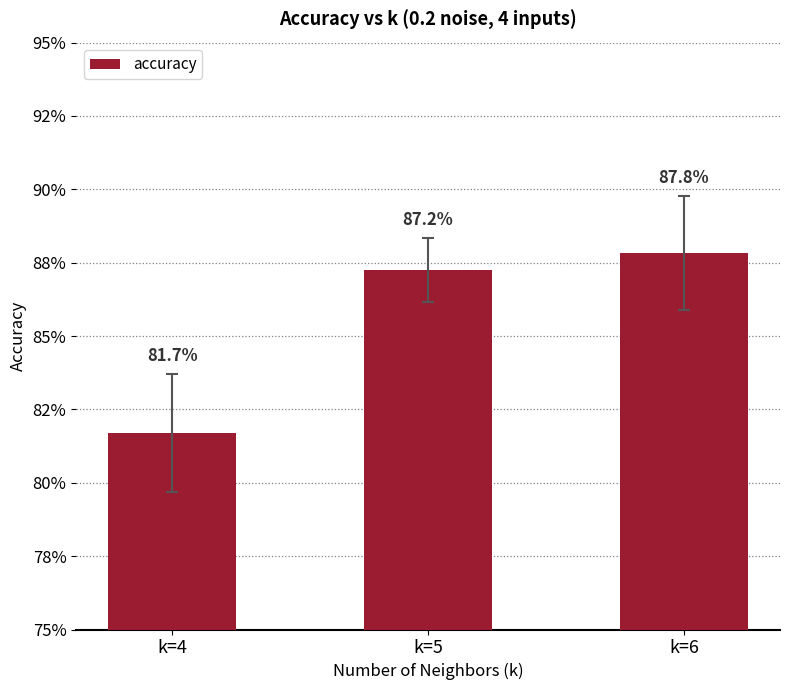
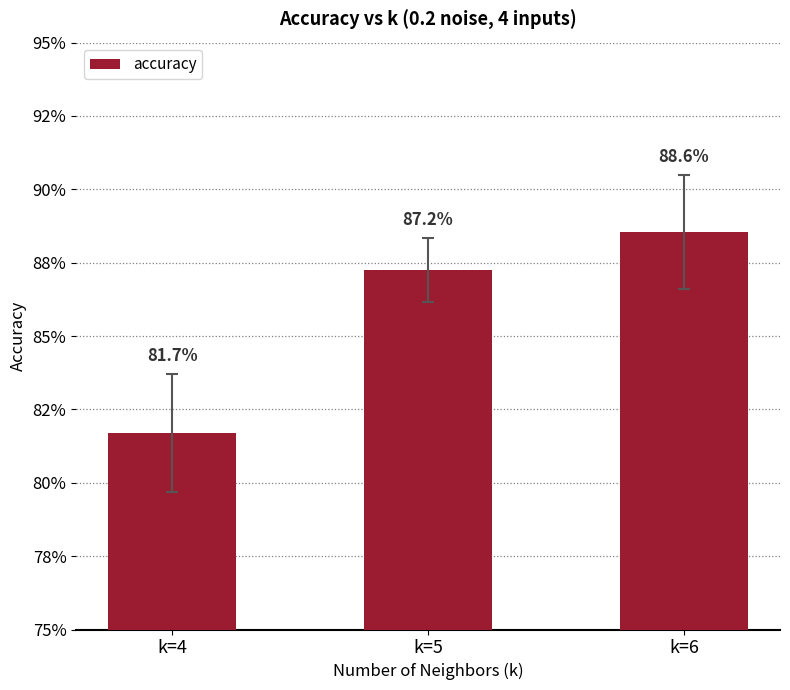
accuracy, k=6: 87.8% -> 88.6%
